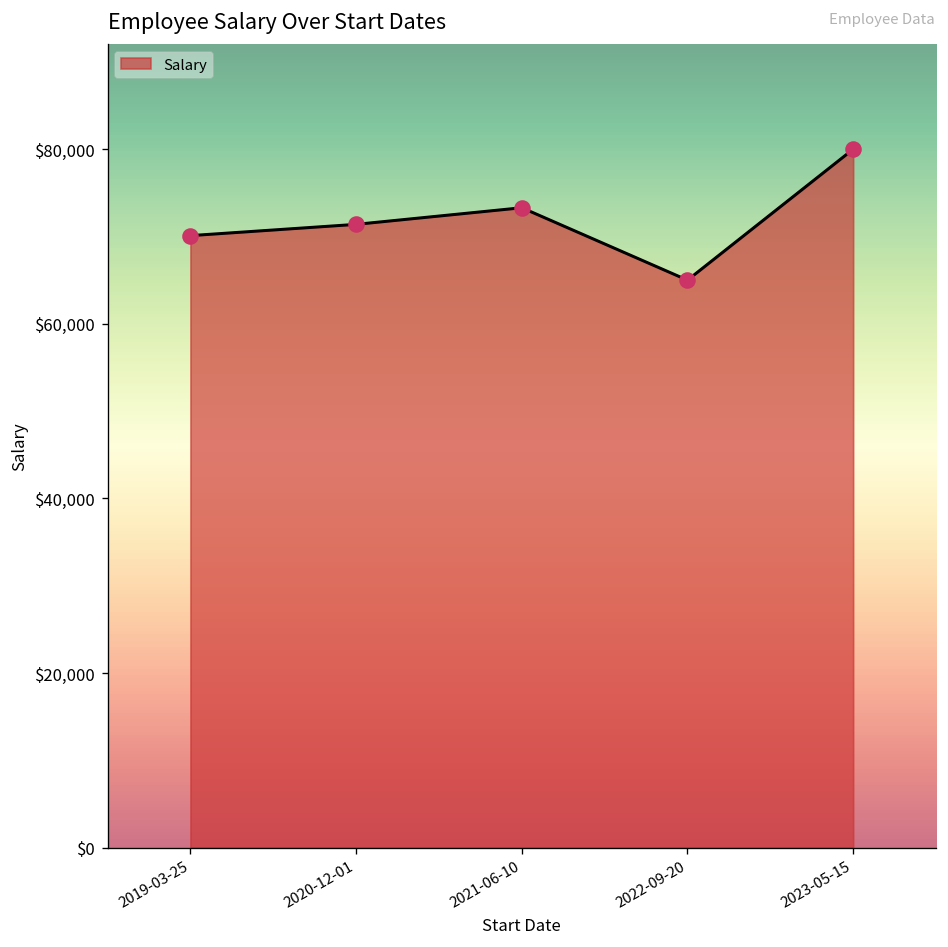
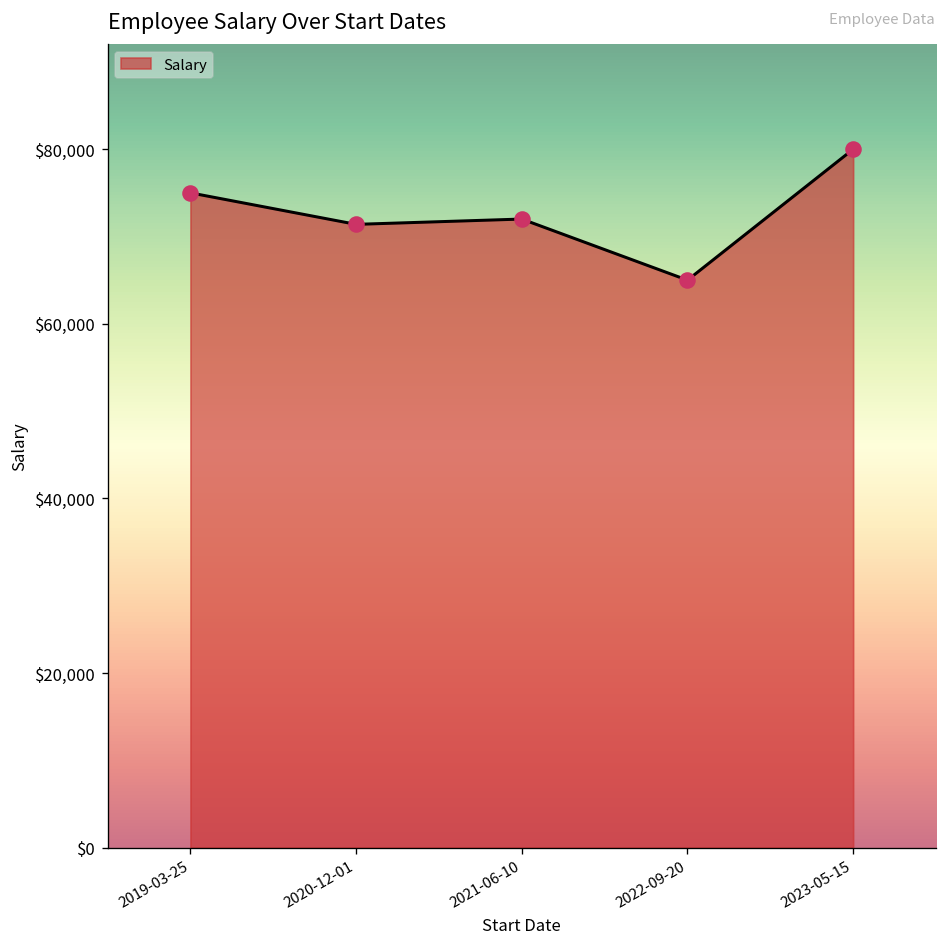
2019-03-25: $70,000 -> $75,000
2021-06-10: $73,000 -> $72,000
